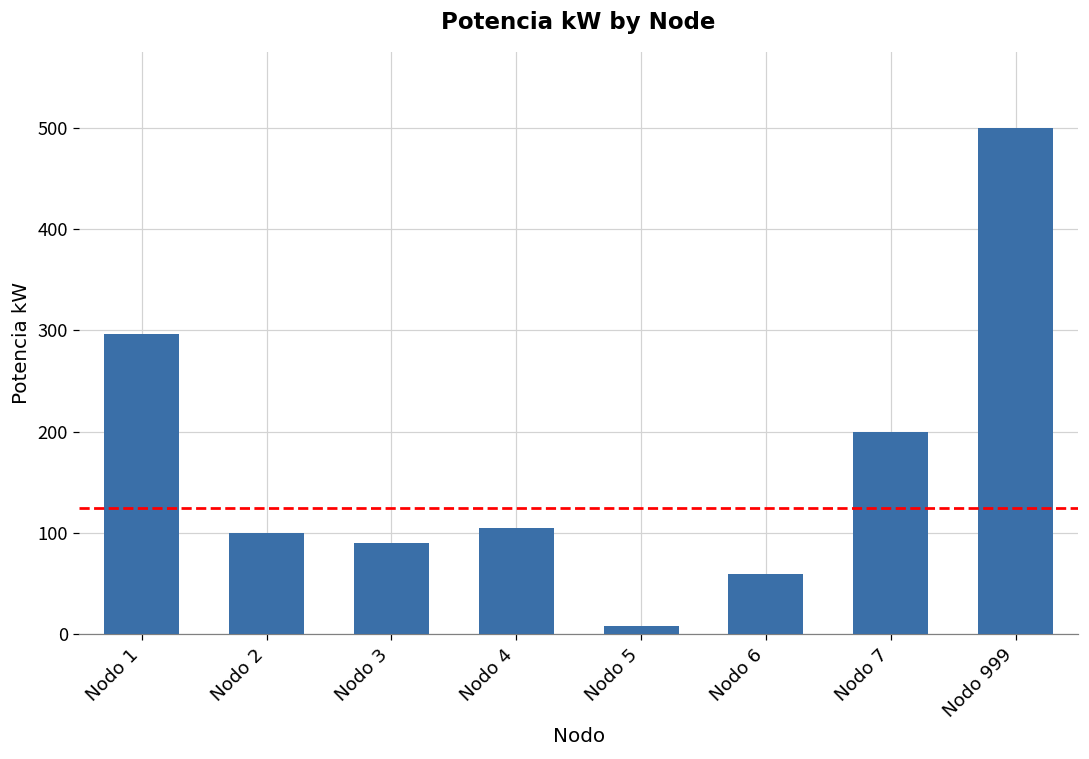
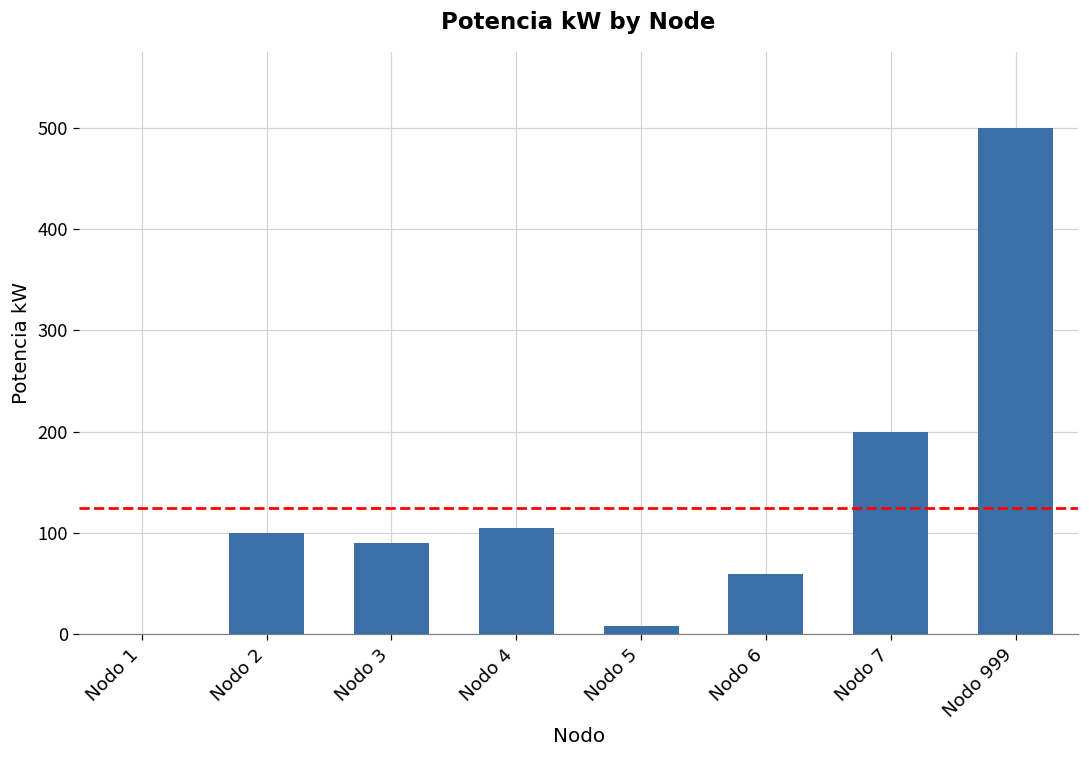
Nodo 1: 300 -> 0
